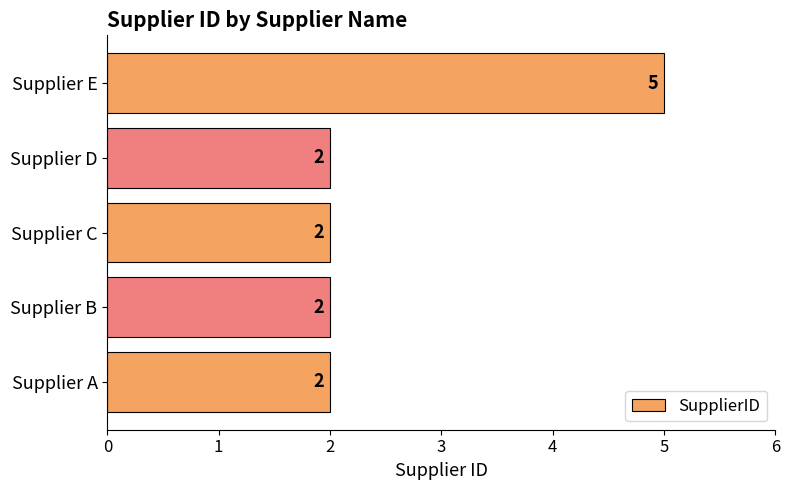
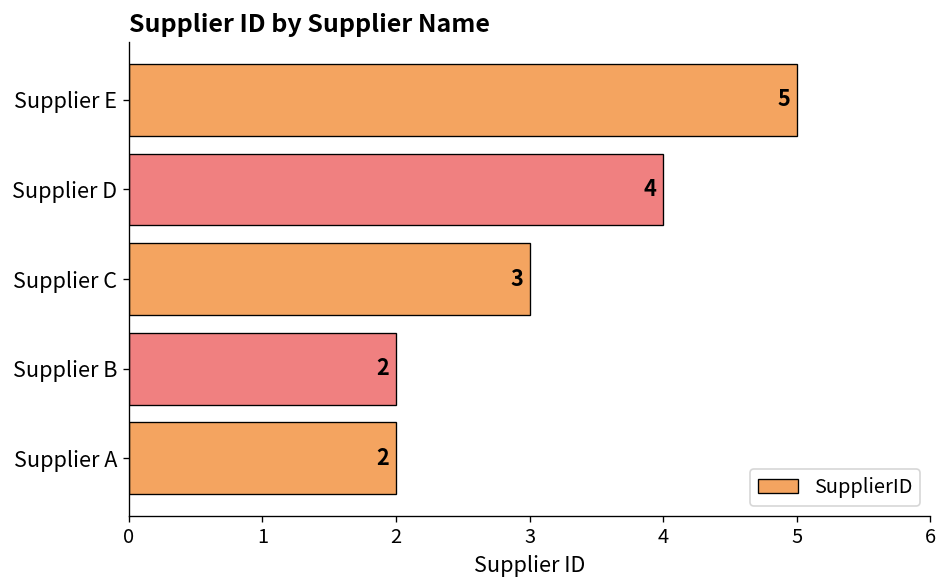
Supplier D: 2 -> 4
Supplier C: 2 -> 3
